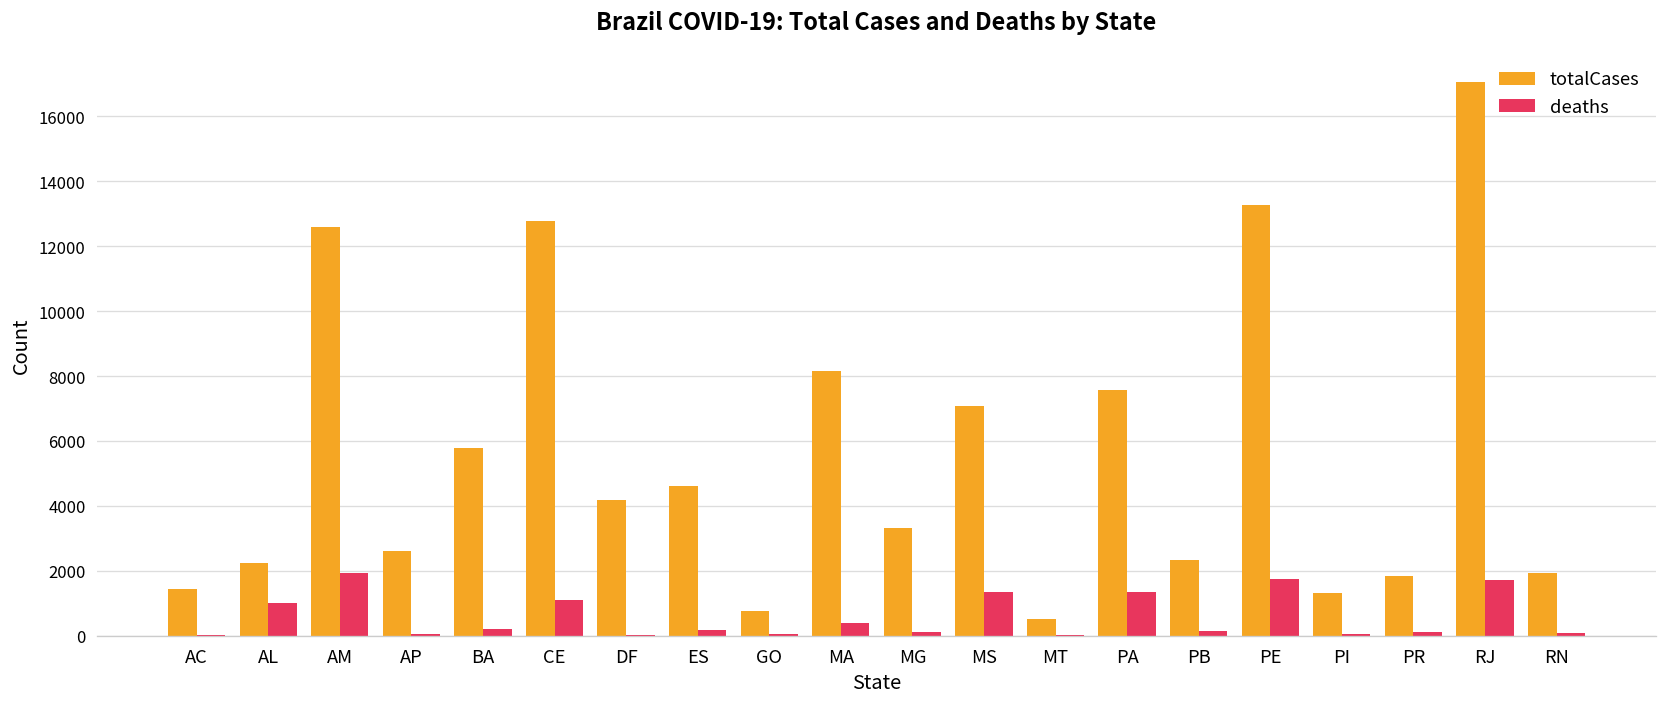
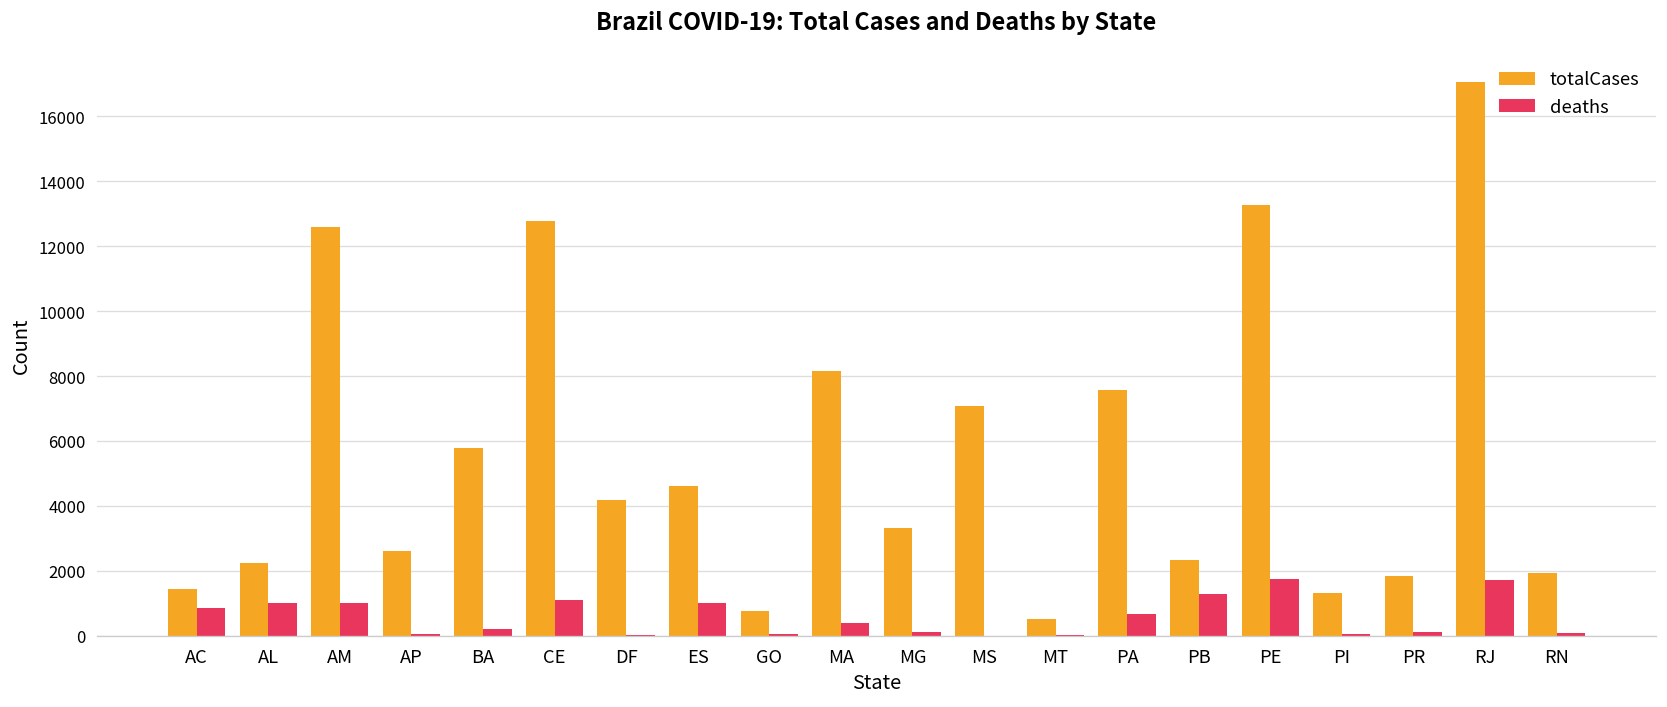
deaths, AC: 0 -> 800
deaths, AM: 1900 -> 1000
deaths, ES: 200 -> 1000
deaths, MS: 1400 -> 0
deaths, PA: 1400 -> 700
deaths, PB: 100 -> 1300
